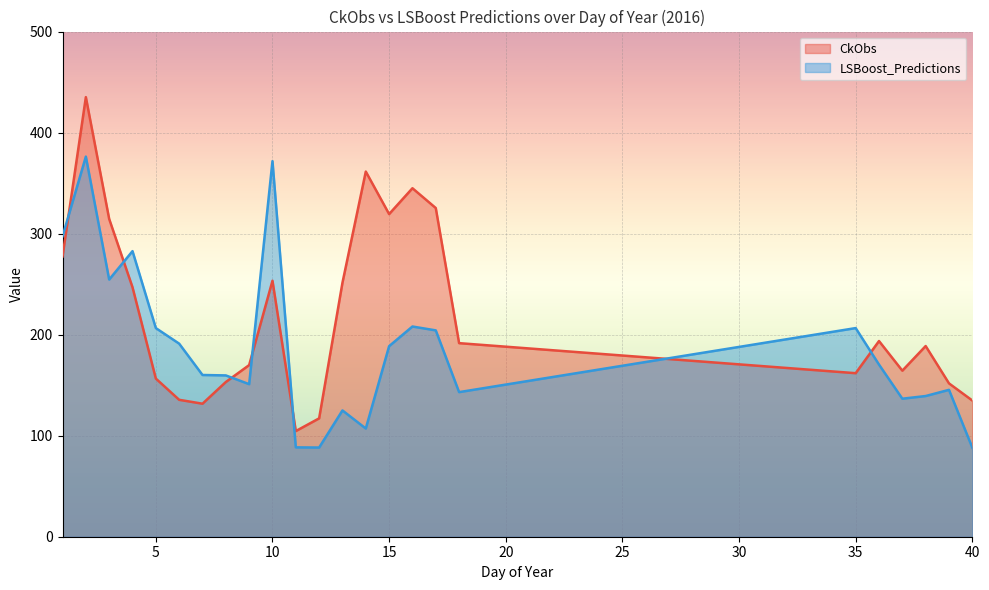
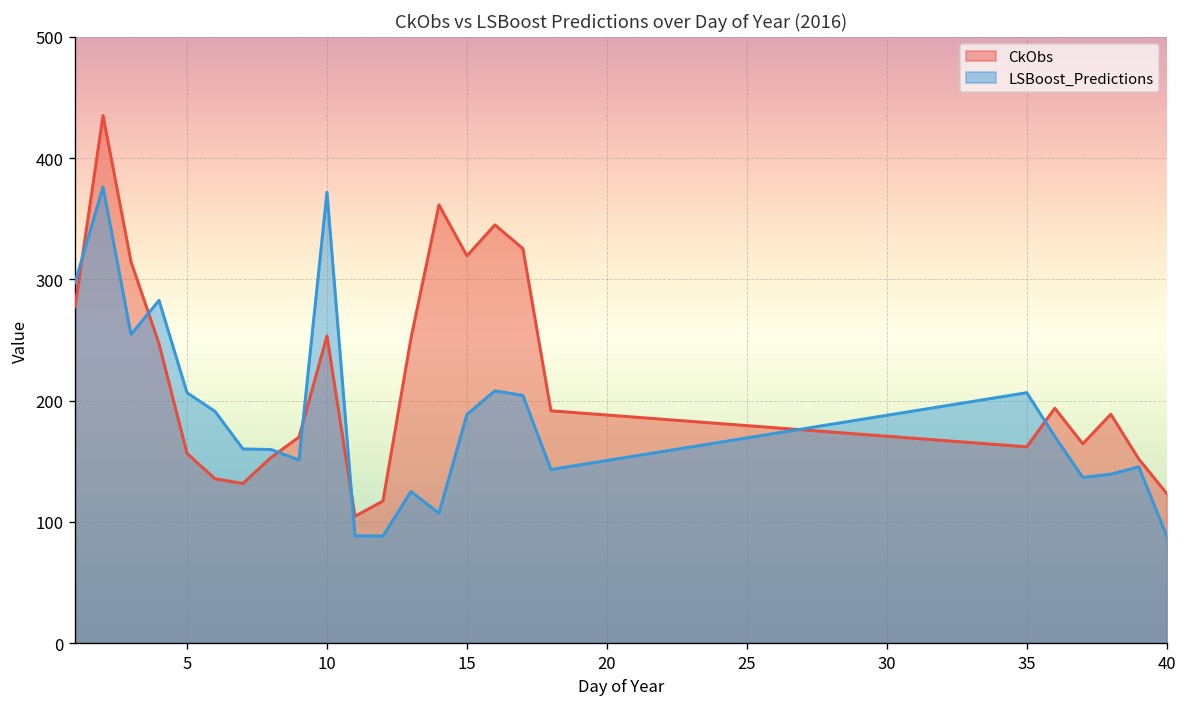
CkObs, 40: 135 -> 123
